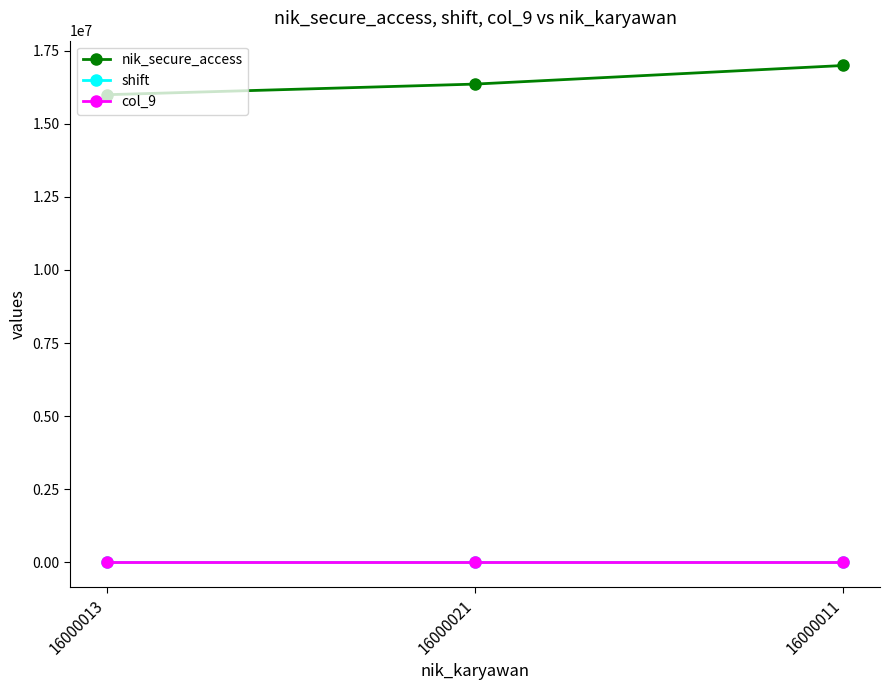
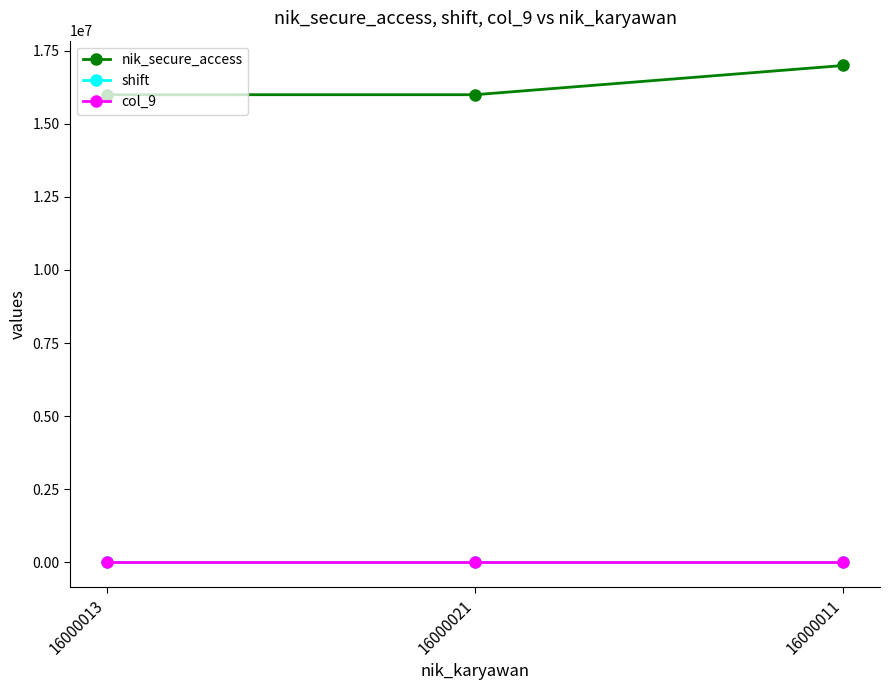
nik_secure_access, 16000021: 16400000 -> 16000000
